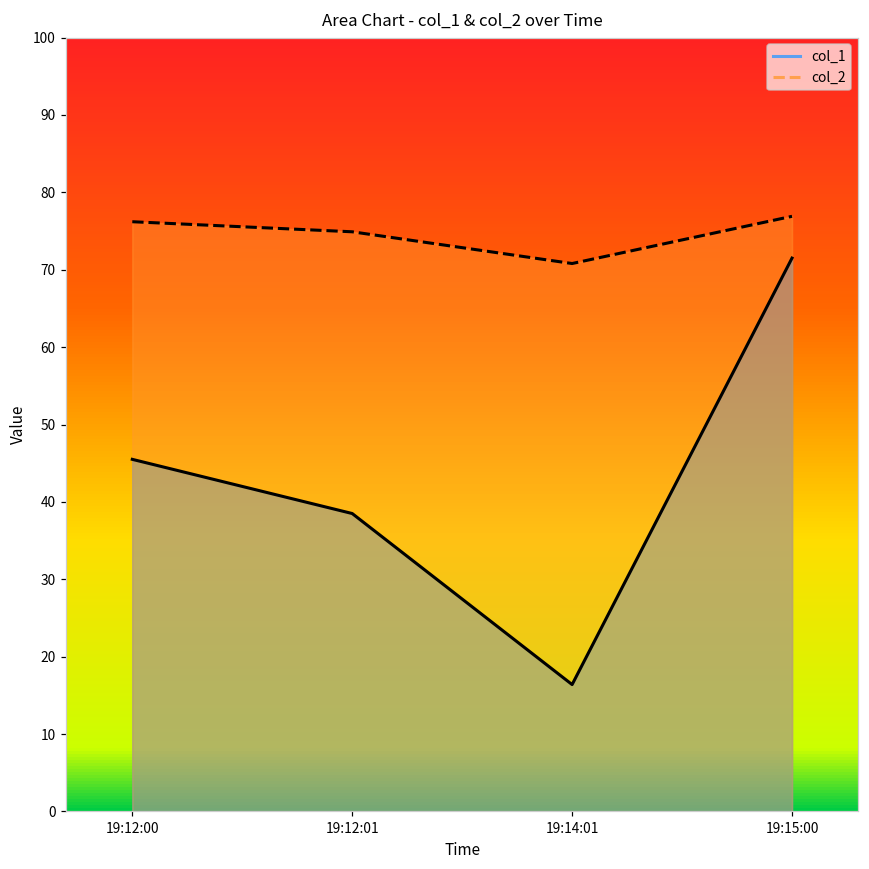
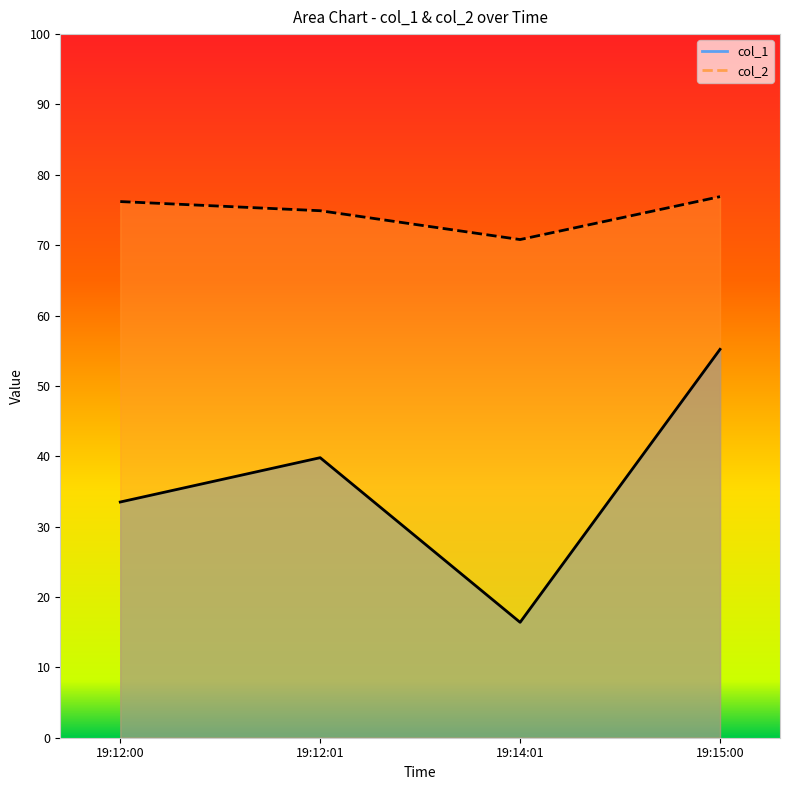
col_1, 19:12:00: 46 -> 34
col_1, 19:12:01: 39 -> 40
col_1, 19:15:00: 72 -> 55
